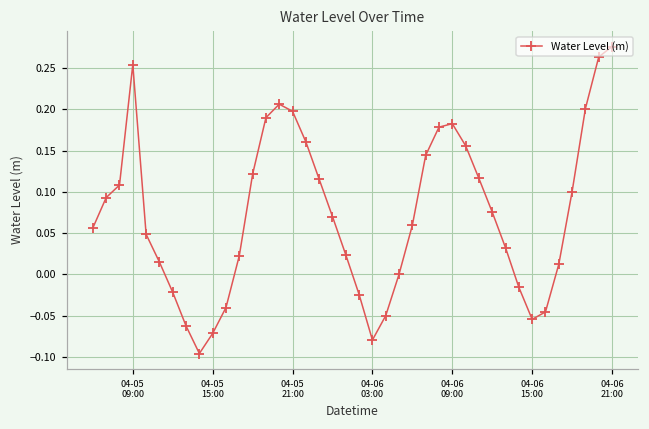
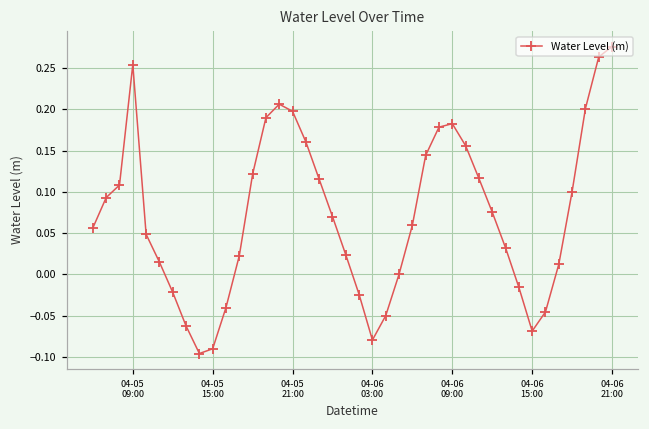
04-05 15:00: -0.07 -> -0.09
04-06 15:00: -0.05 -> -0.07
